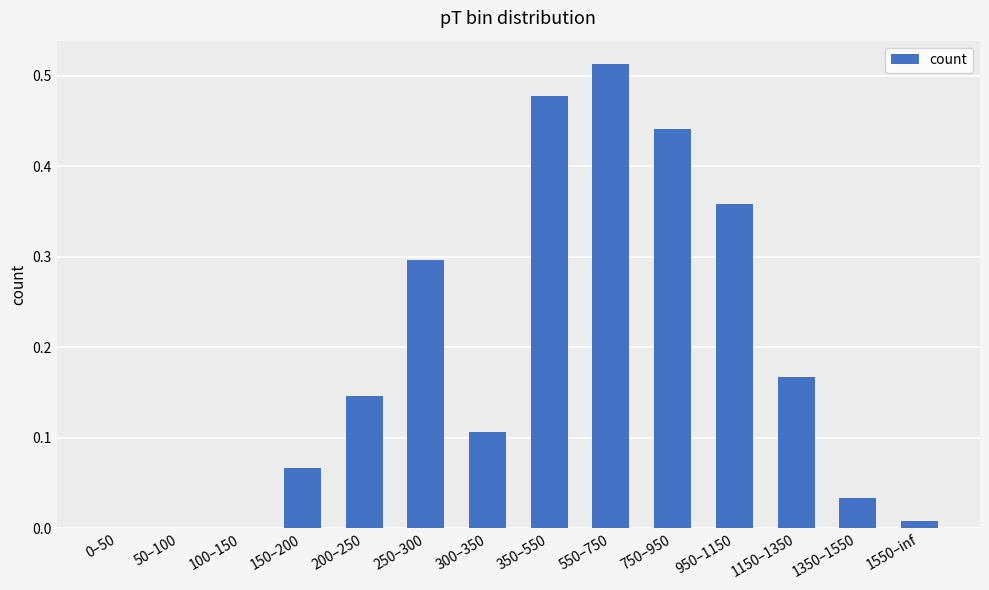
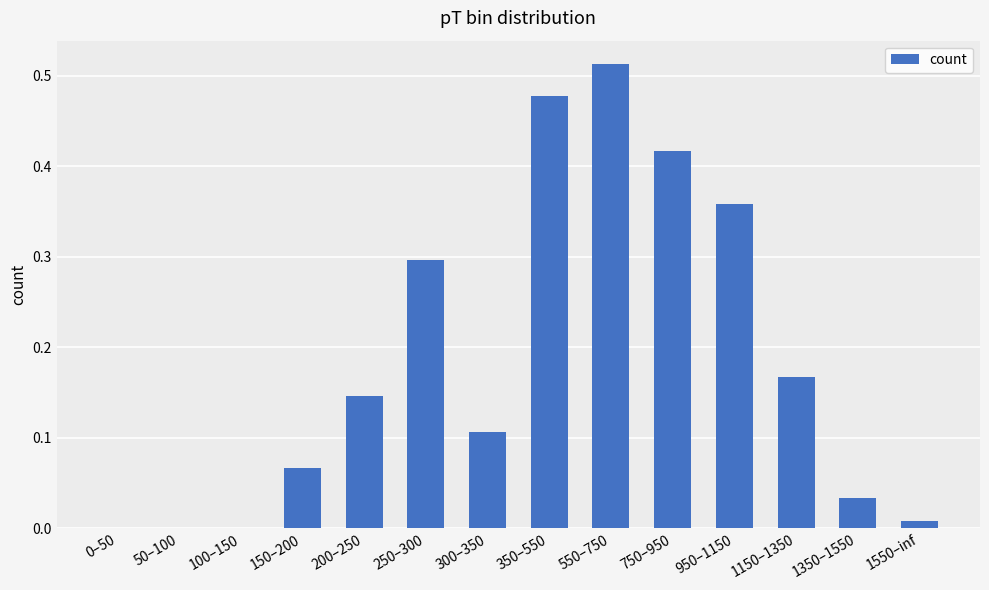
750–950: 0.44 -> 0.42
